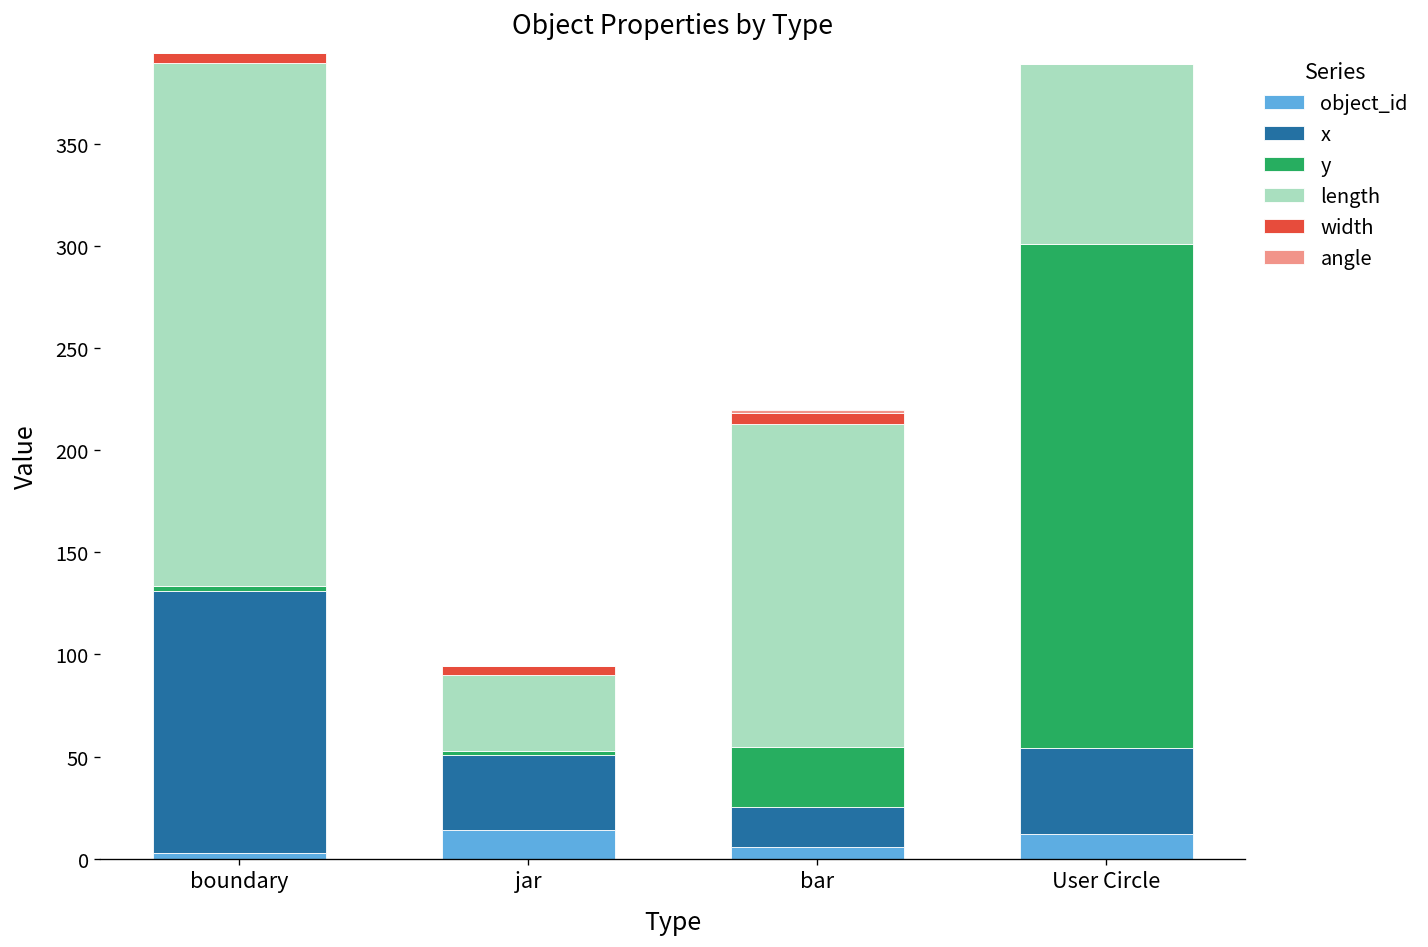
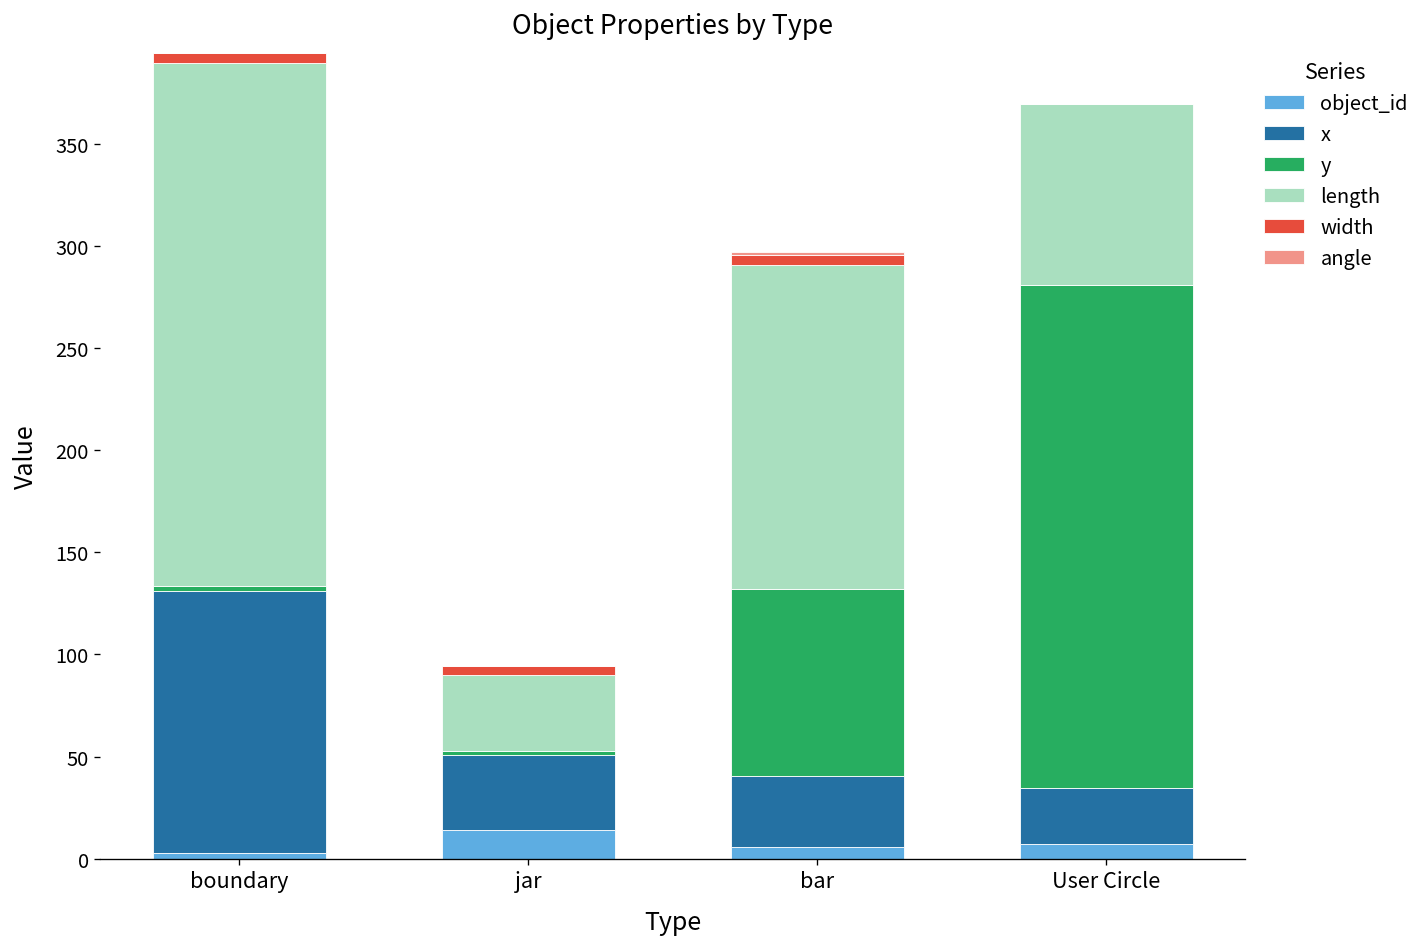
x, bar: 20 -> 35
y, bar: 29 -> 92
object_id, User Circle: 12 -> 7
x, User Circle: 42 -> 27
